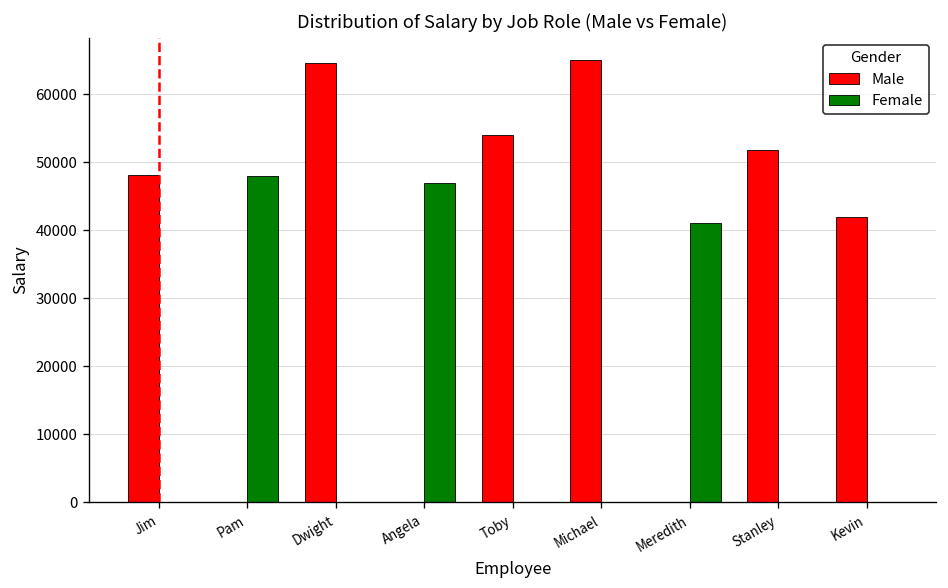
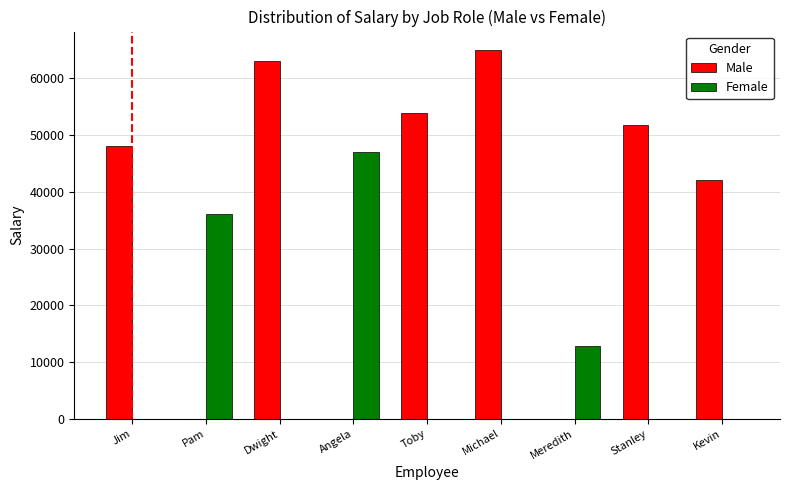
Female, Pam: 48000 -> 36000
Male, Dwight: 65000 -> 63000
Female, Meredith: 41000 -> 13000
